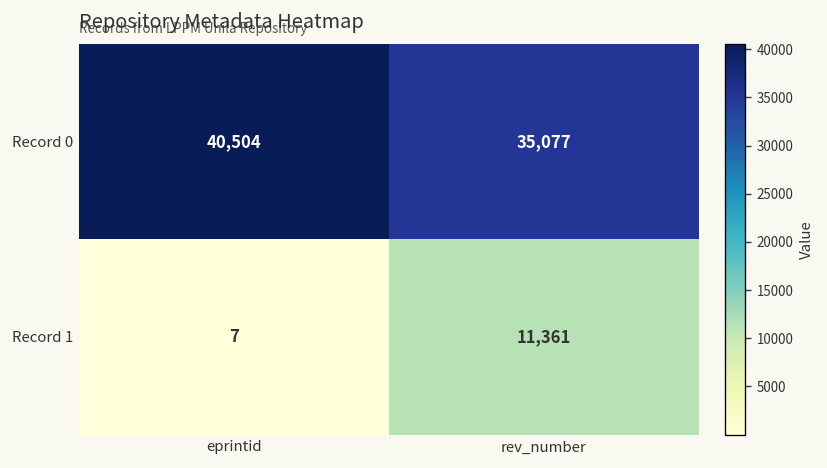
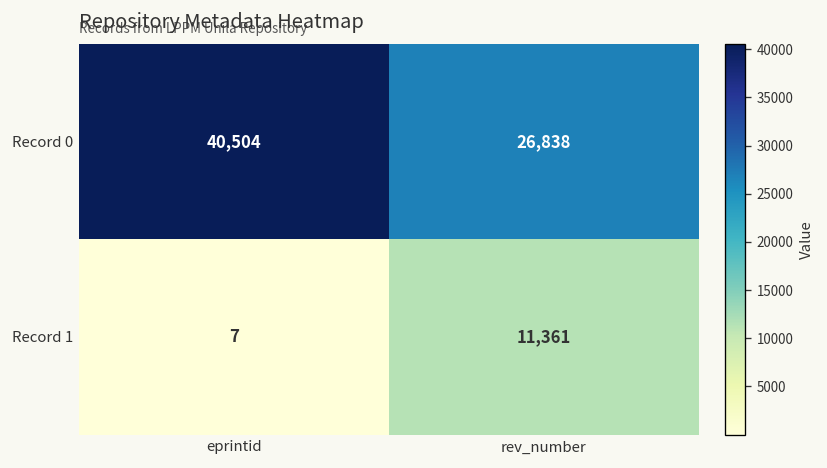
Record 0, rev_number: 35,077 -> 26,838
